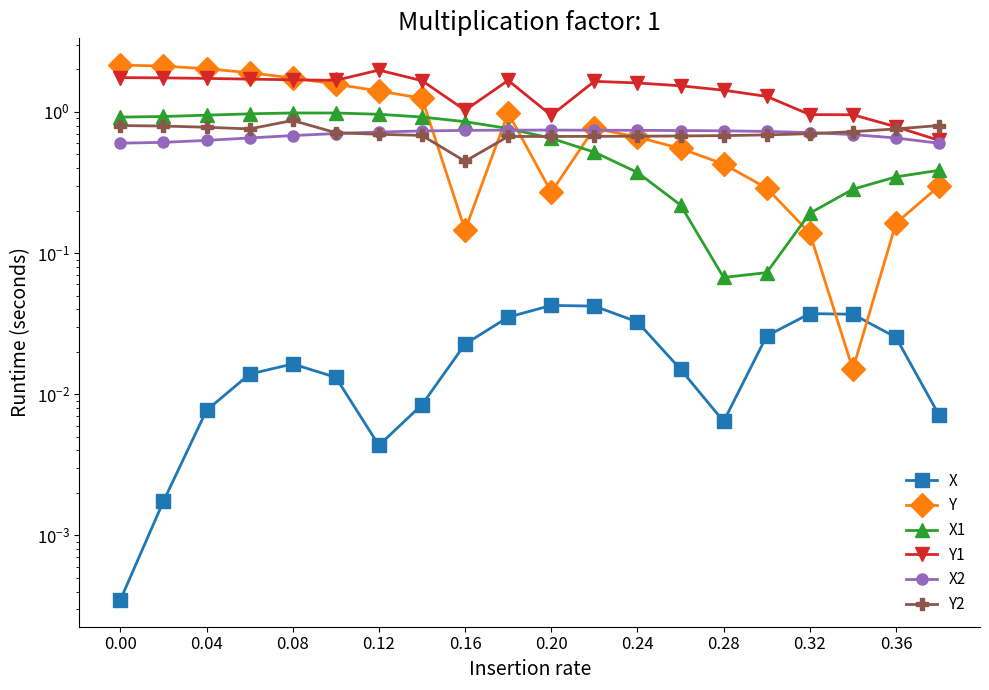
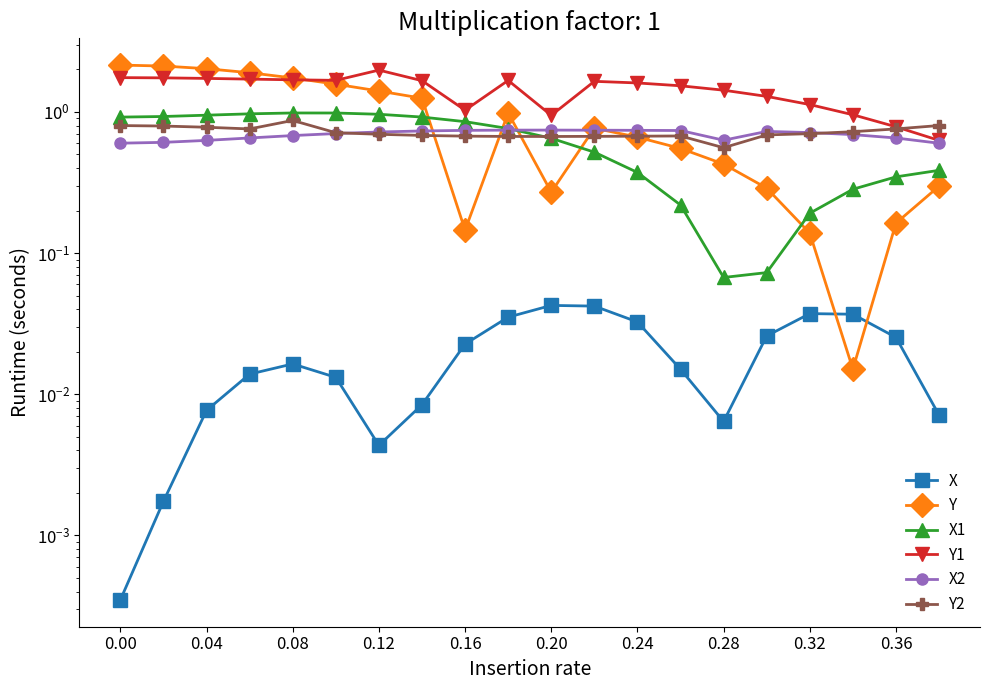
Y2, 0.16: 0.45 -> 0.7
X2, 0.28: 0.7 -> 0.6
Y2, 0.28: 0.7 -> 0.56
Y1, 0.32: 1.0 -> 1.1
